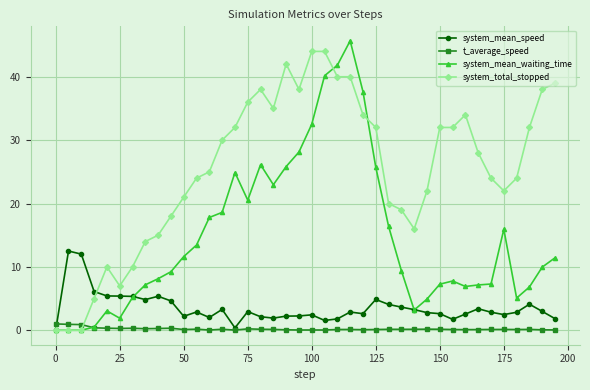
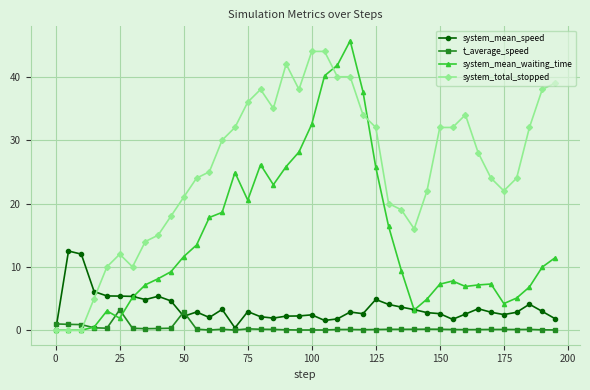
t_average_speed, 25: 0 -> 3
system_total_stopped, 25: 7 -> 12
t_average_speed, 50: 0 -> 3
system_mean_waiting_time, 175: 16 -> 4
